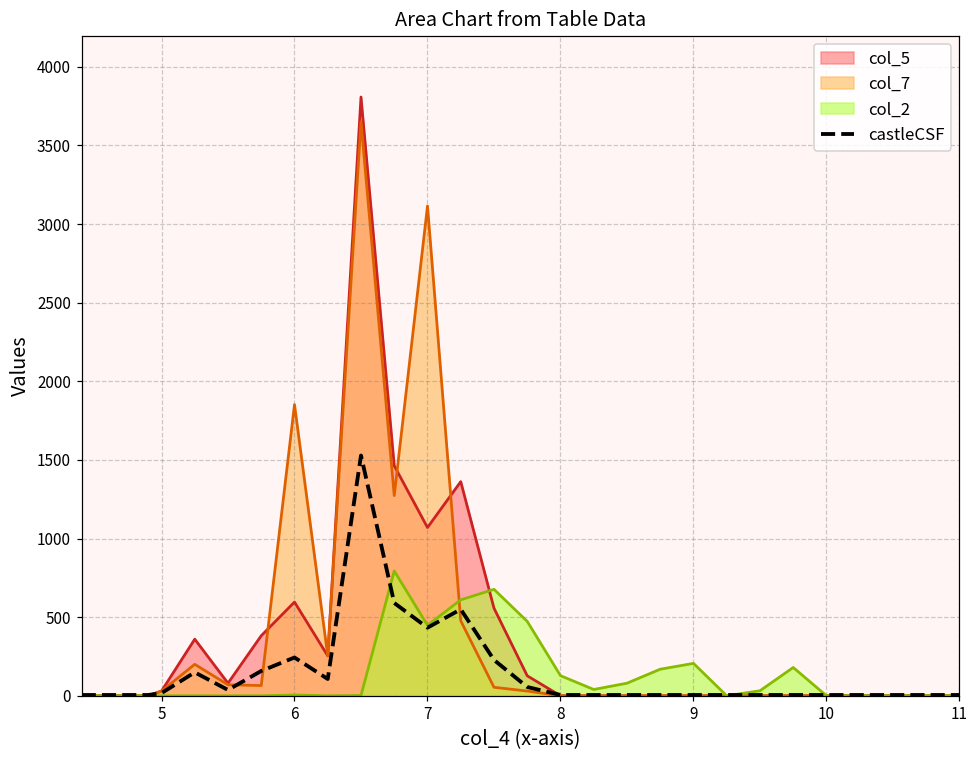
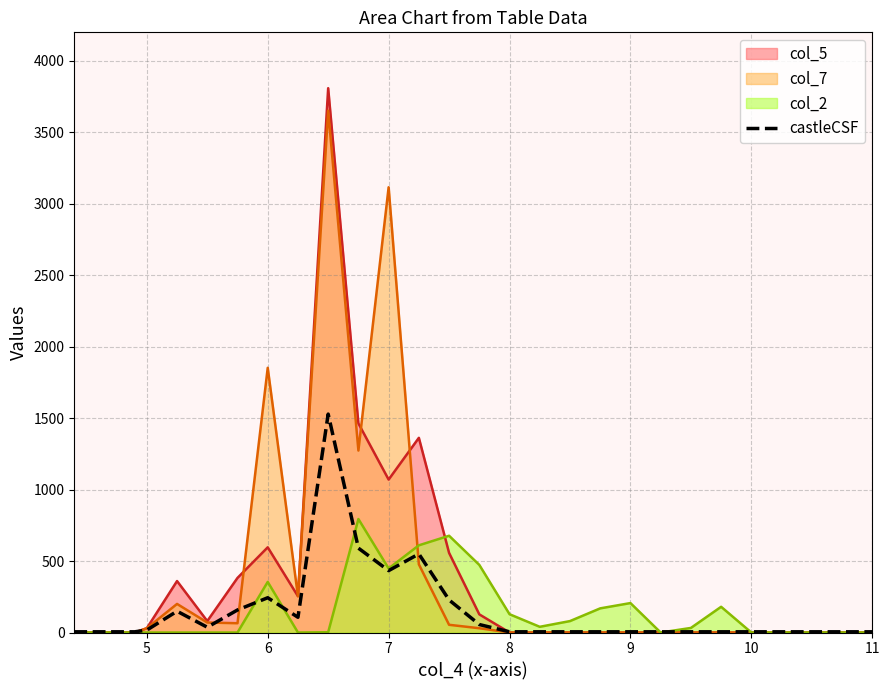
col_2, 6: 10 -> 350
